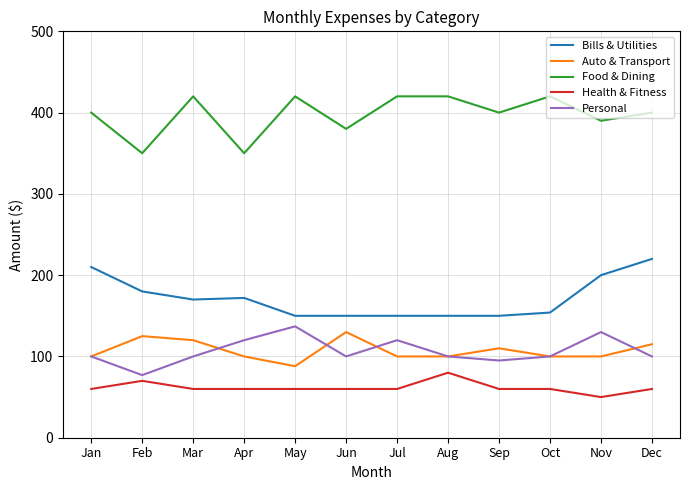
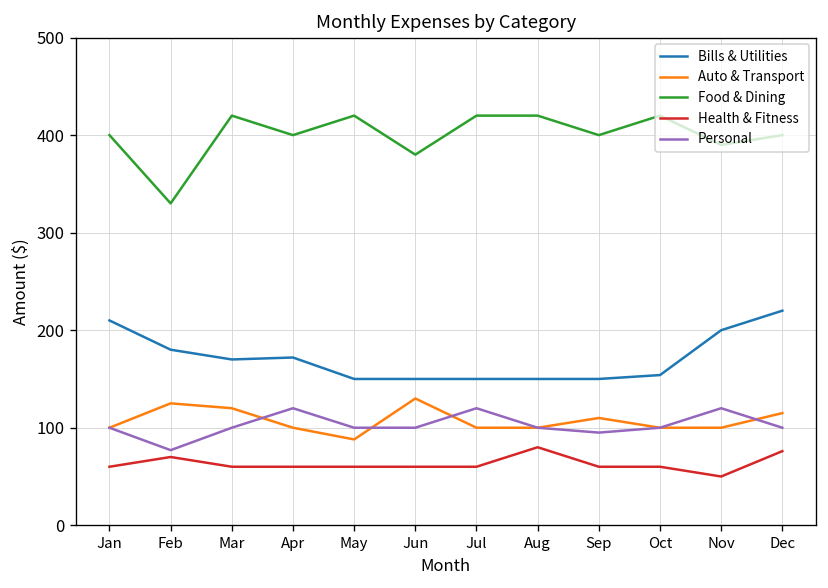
Food & Dining, Feb: 350 -> 330
Food & Dining, Apr: 350 -> 400
Personal, May: 140 -> 100
Personal, Nov: 130 -> 120
Health & Fitness, Dec: 60 -> 80
